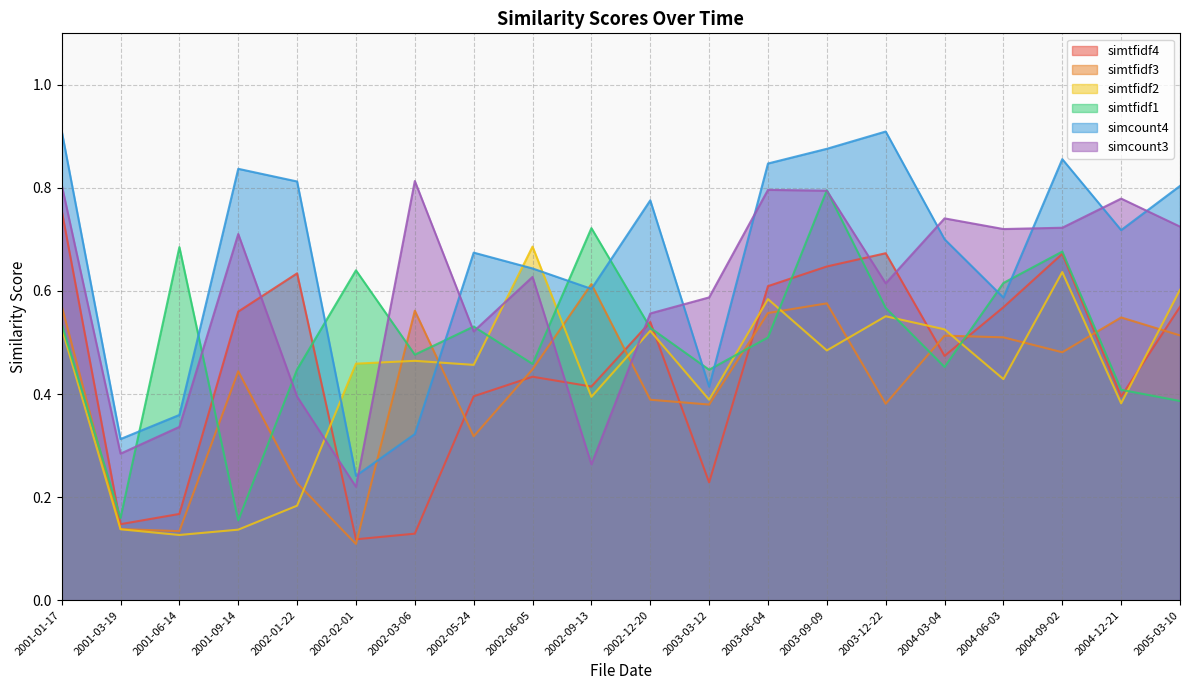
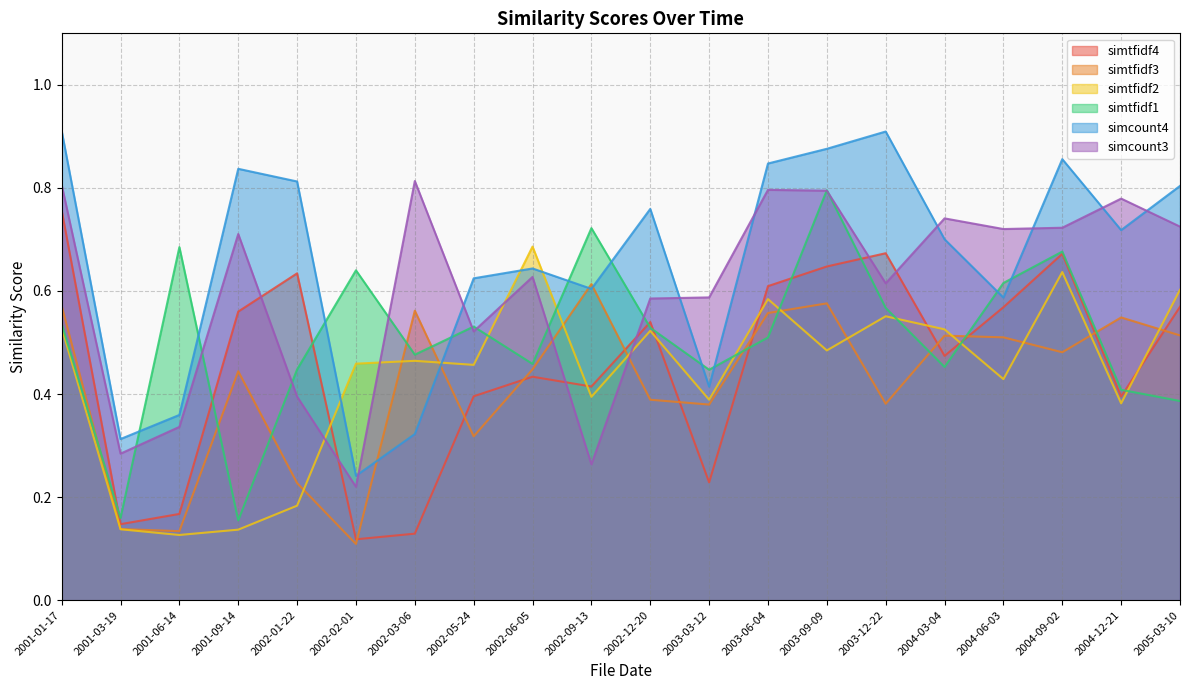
simcount4, 2002-05-24: 0.67 -> 0.62
simcount4, 2002-12-20: 0.78 -> 0.76
simcount3, 2002-12-20: 0.56 -> 0.59
